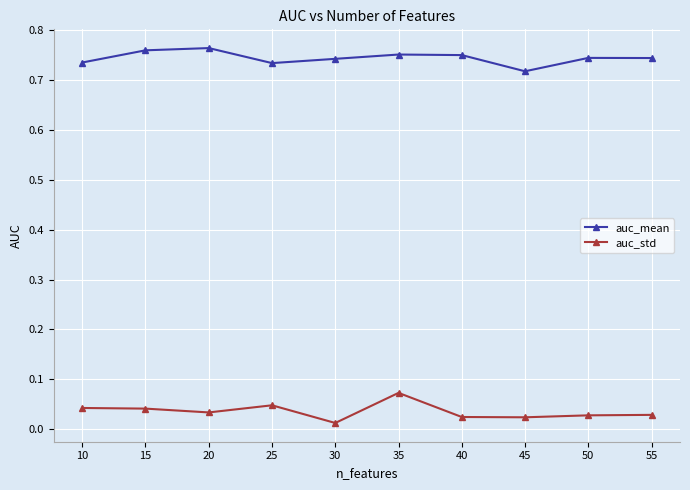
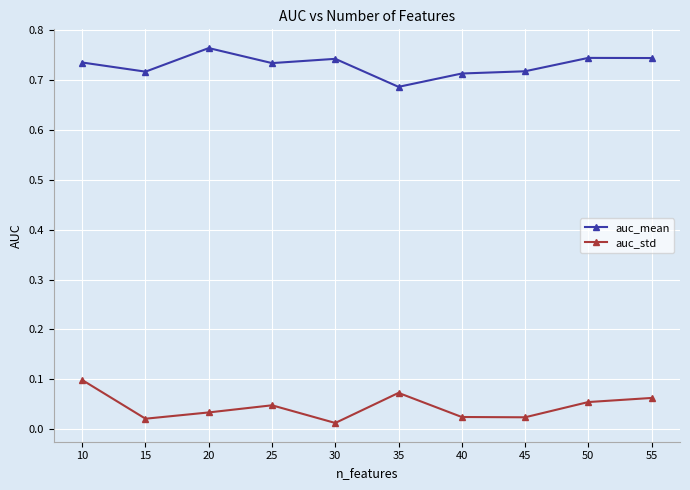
auc_std, 10: 0.04 -> 0.10
auc_mean, 15: 0.76 -> 0.72
auc_std, 15: 0.04 -> 0.02
auc_mean, 35: 0.75 -> 0.69
auc_mean, 40: 0.75 -> 0.71
auc_std, 50: 0.03 -> 0.05
auc_std, 55: 0.03 -> 0.06
